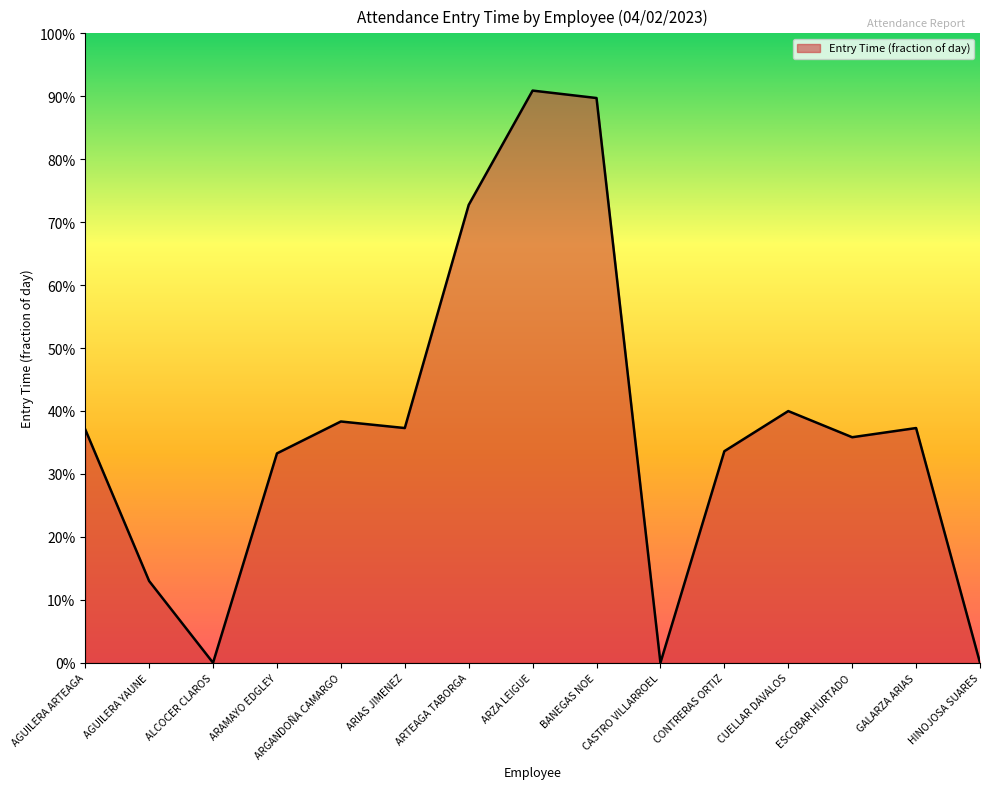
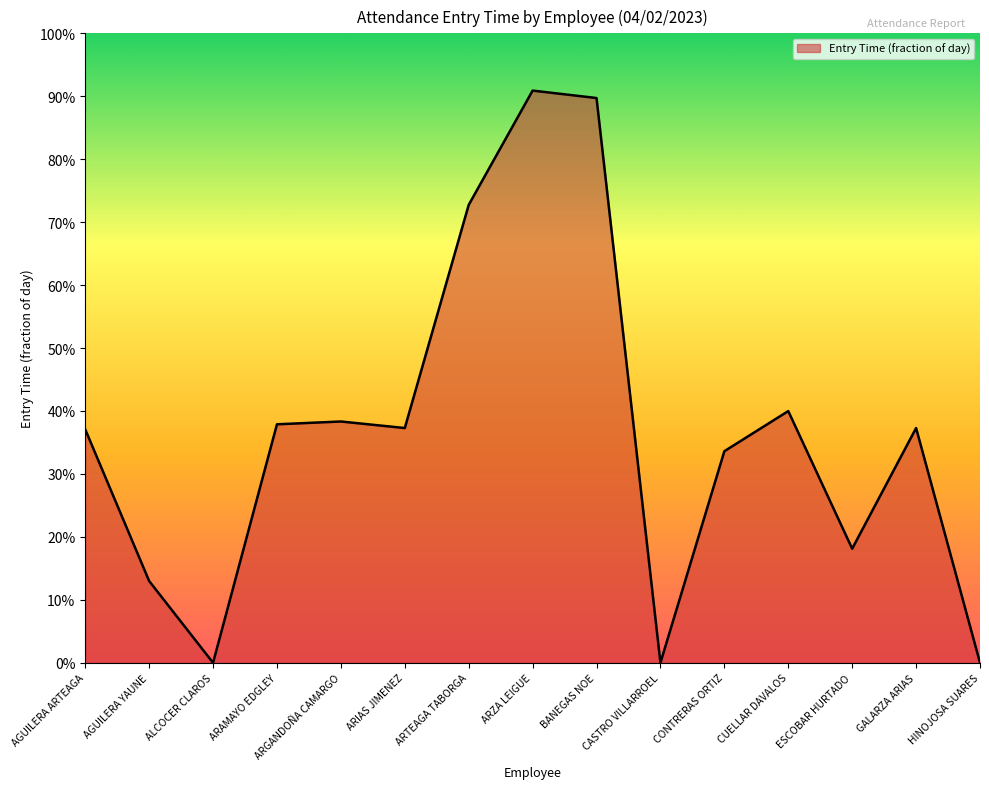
ARAMAYO EDGLEY: 33% -> 38%
ESCOBAR HURTADO: 36% -> 18%
